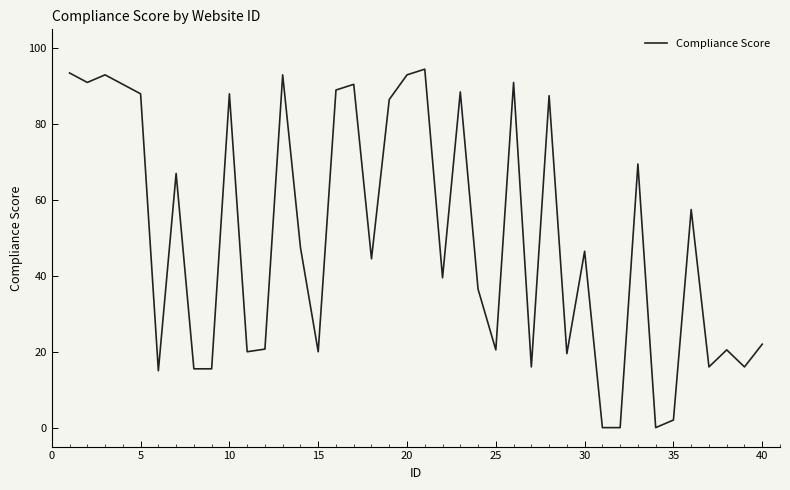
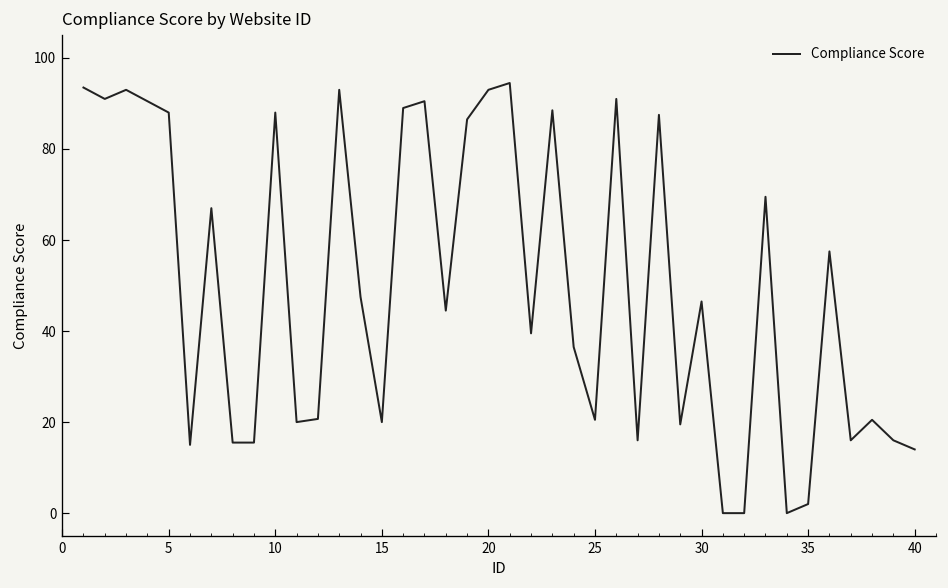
40: 22 -> 14
